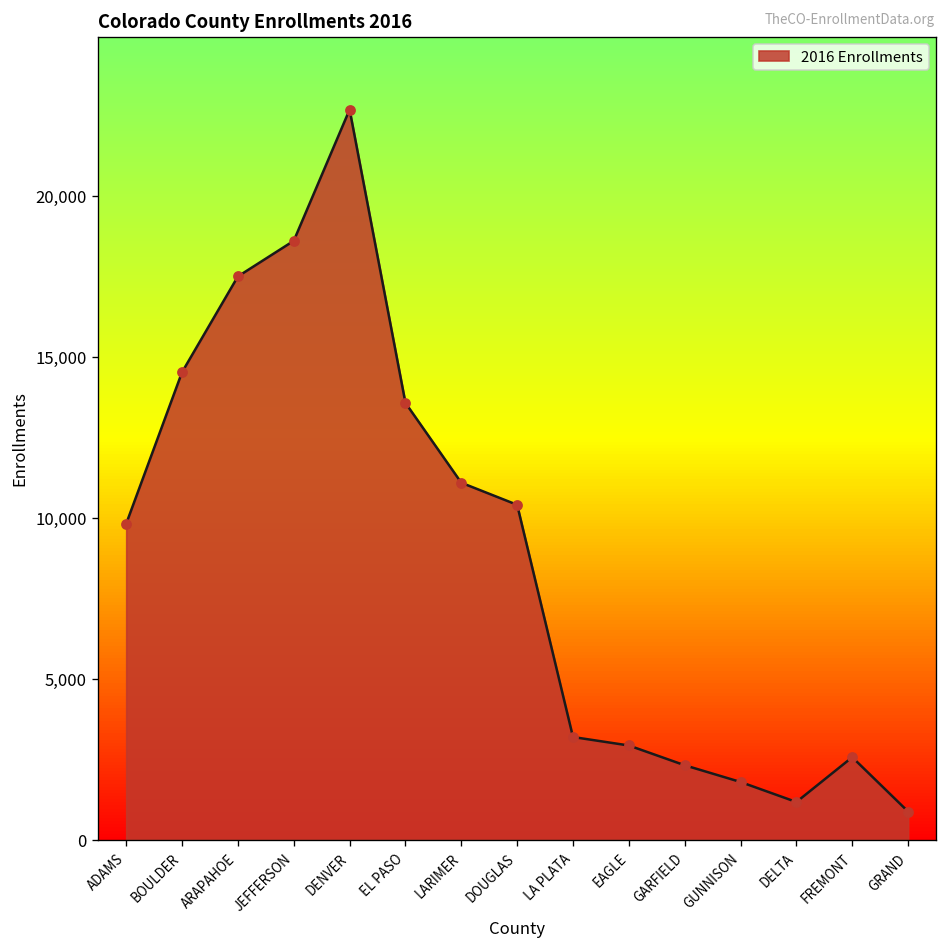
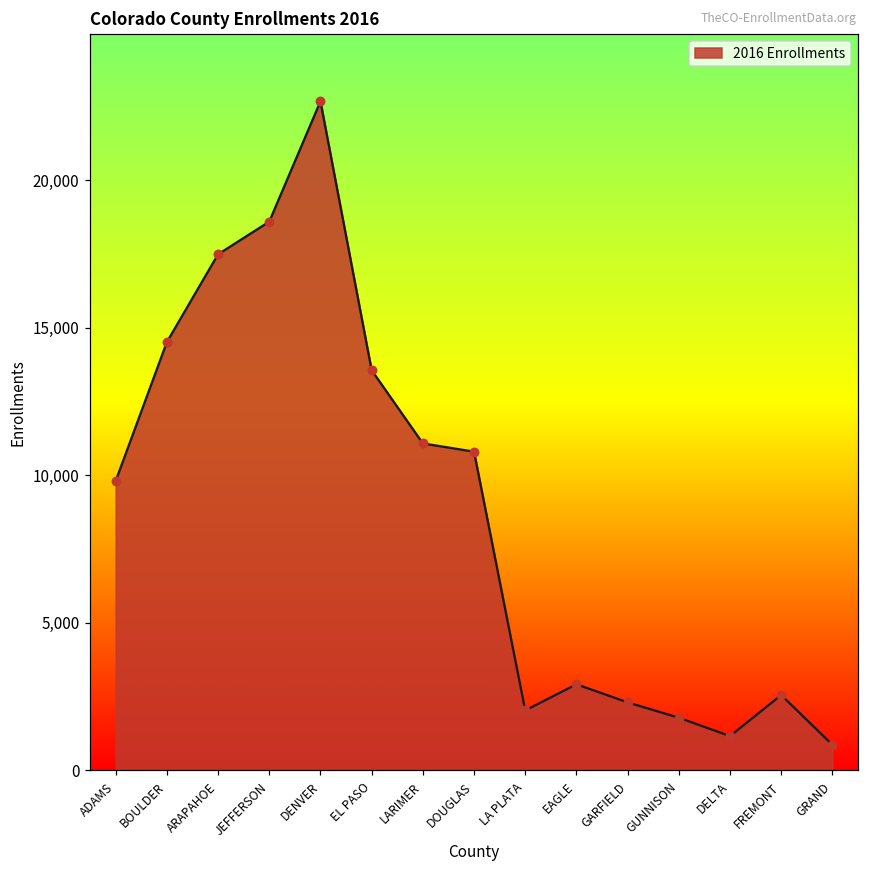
DOUGLAS: 10,400 -> 10,800
LA PLATA: 3,200 -> 2,000
